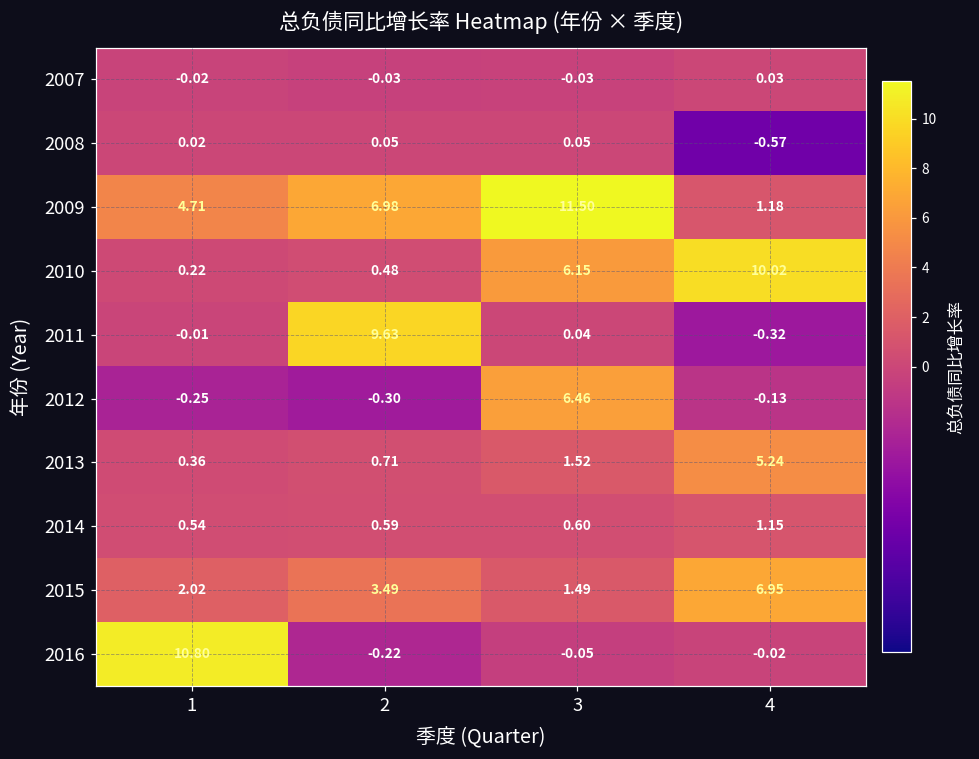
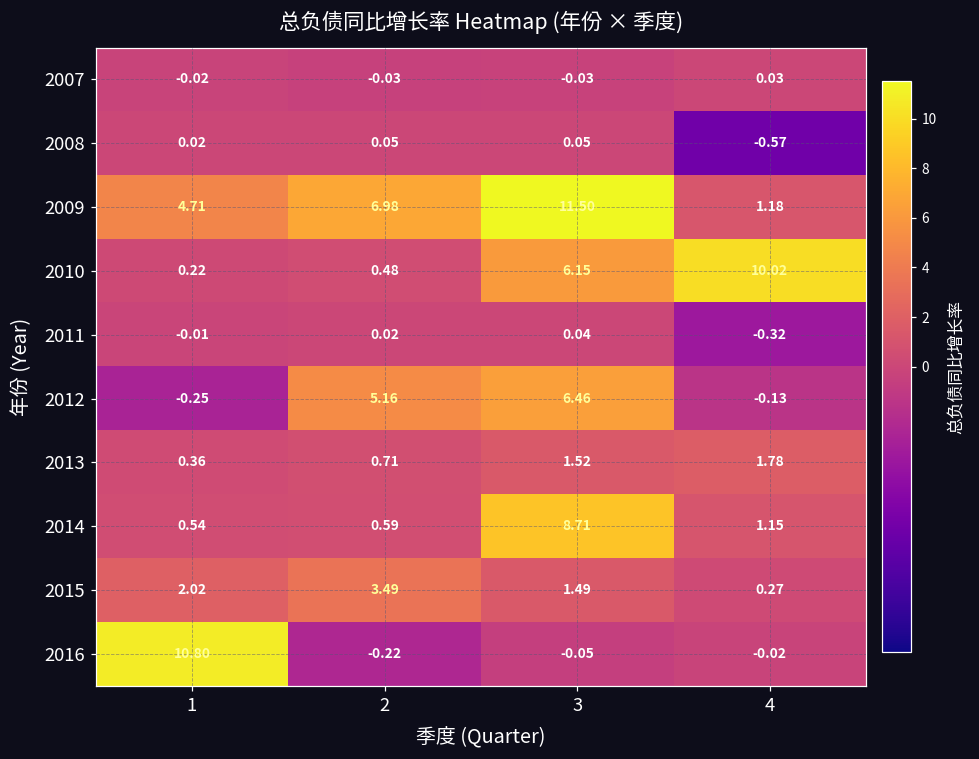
2011, 2: 9.63 -> 0.02
2012, 2: -0.30 -> 5.16
2013, 4: 5.24 -> 1.78
2014, 3: 0.60 -> 8.71
2015, 4: 6.95 -> 0.27
